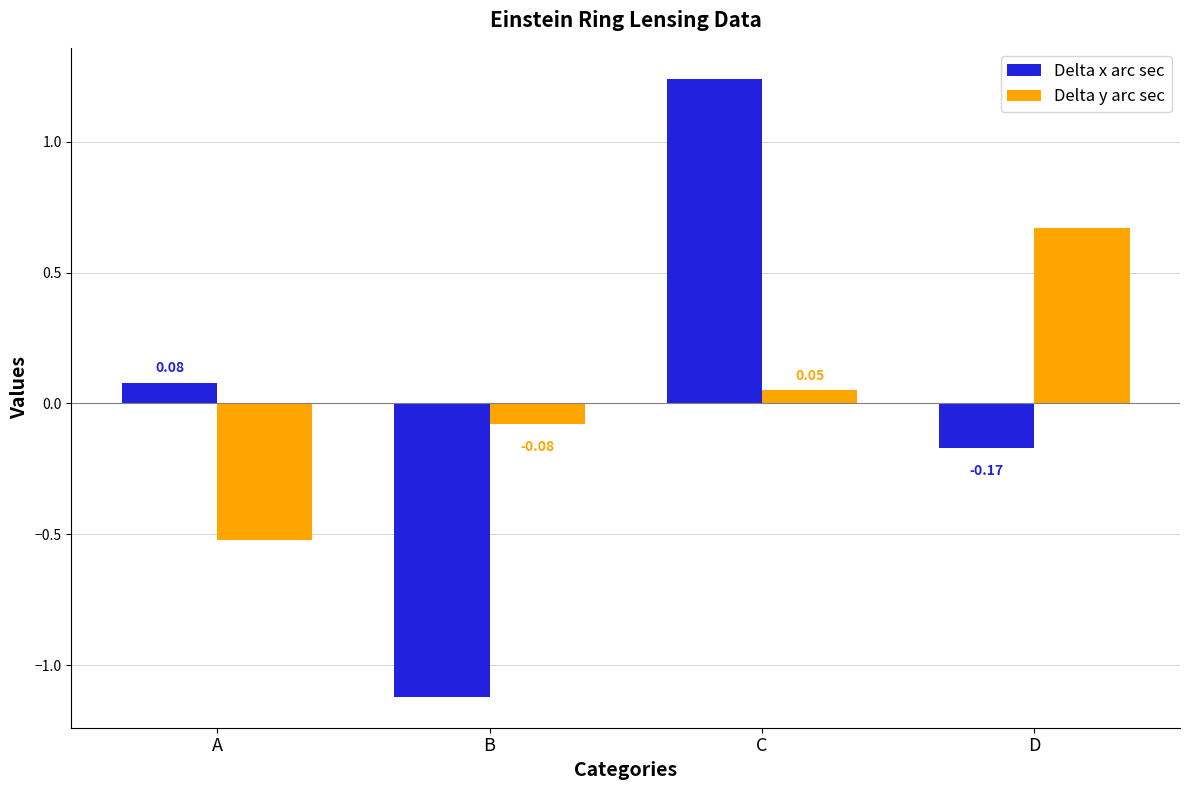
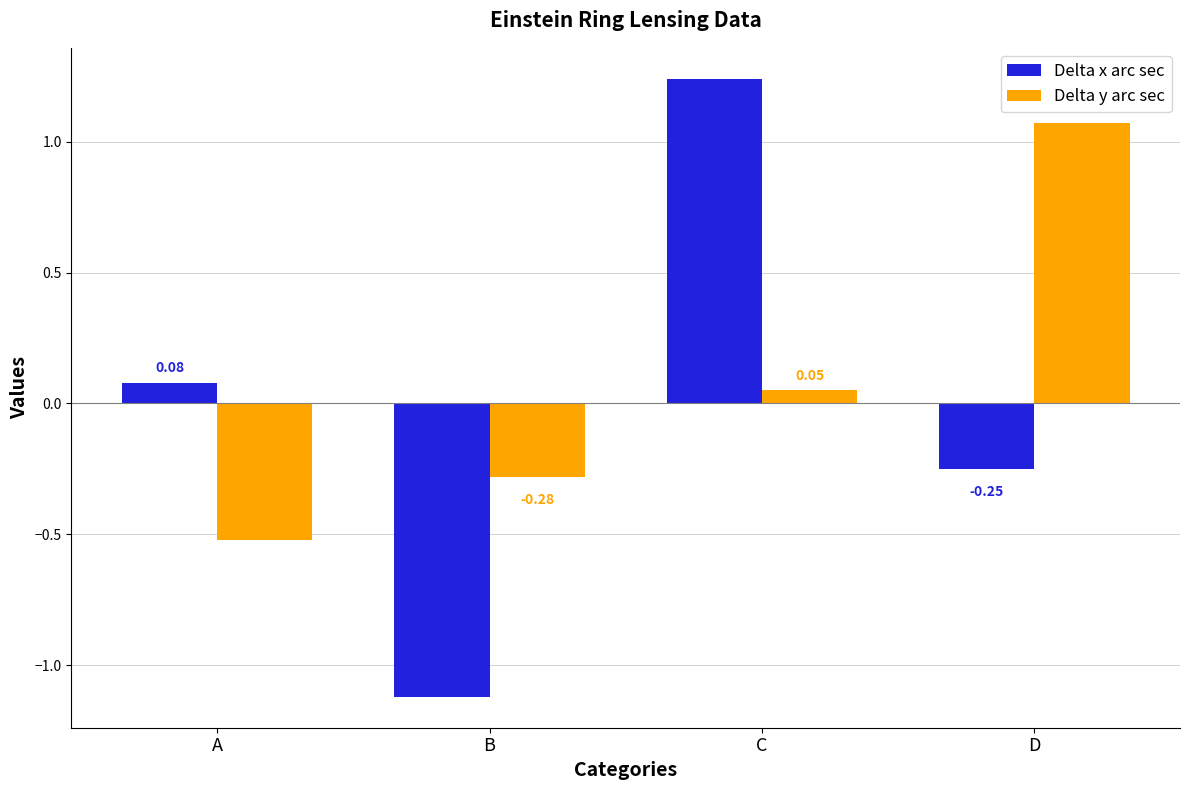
Delta y arc sec, B: -0.08 -> -0.28
Delta x arc sec, D: -0.17 -> -0.25
Delta y arc sec, D: 0.67 -> 1.07
